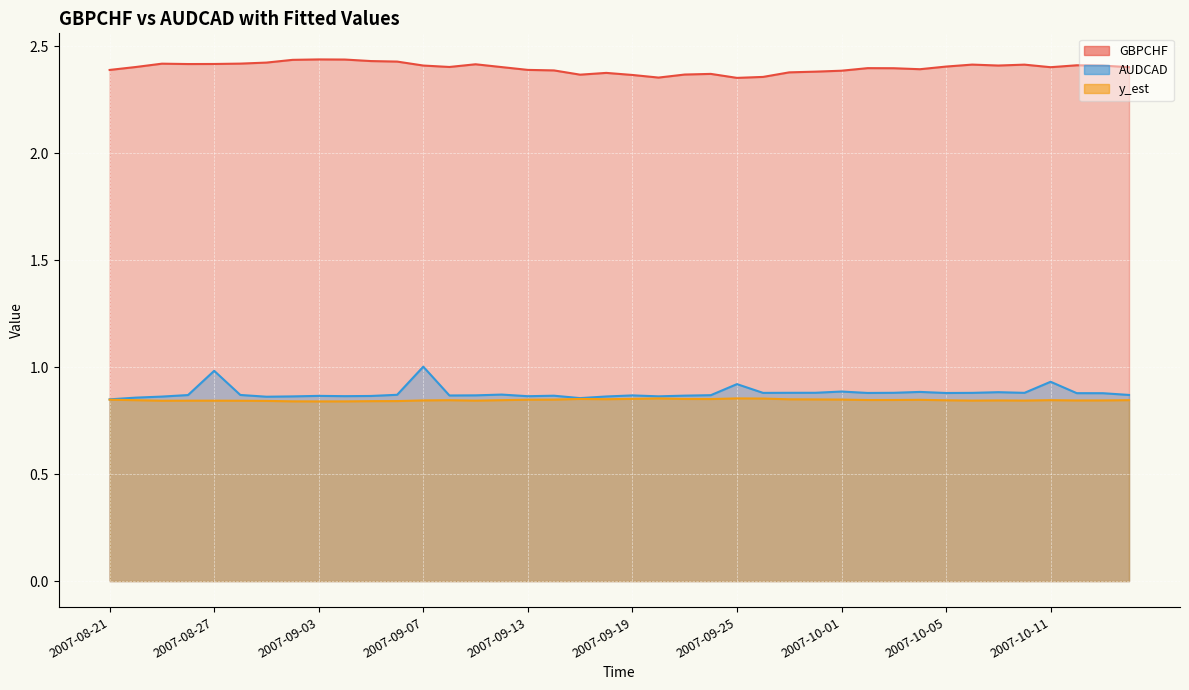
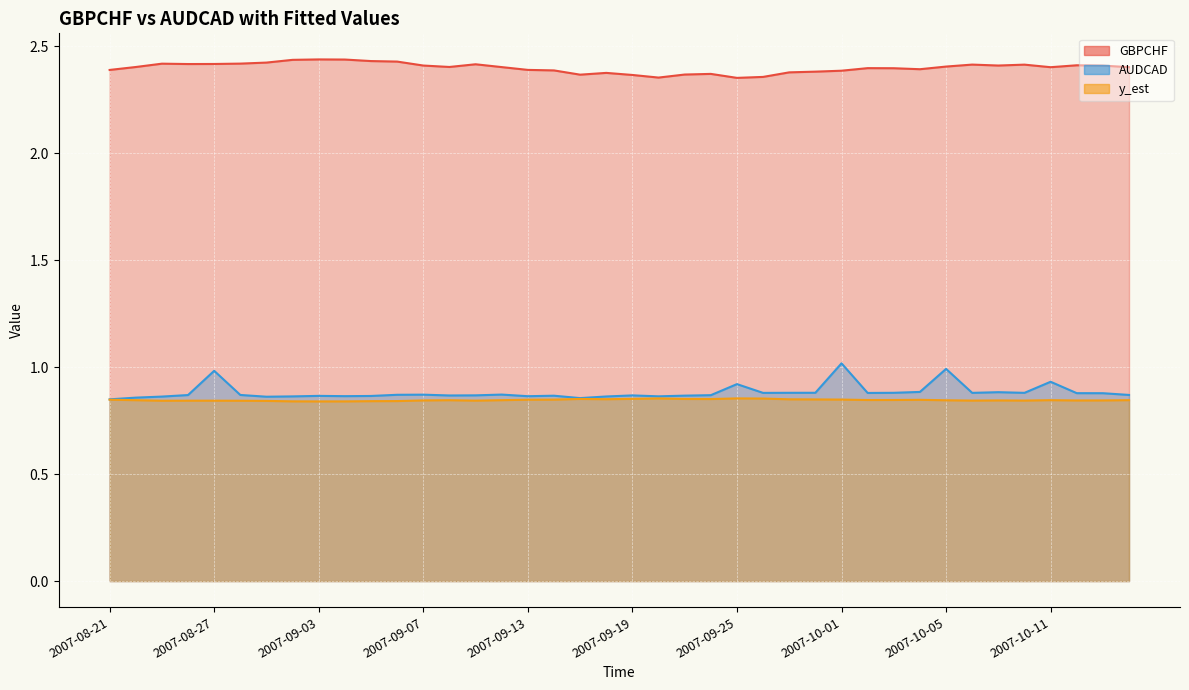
AUDCAD, 2007-09-07: 1.00 -> 0.87
AUDCAD, 2007-10-01: 0.89 -> 1.02
AUDCAD, 2007-10-05: 0.88 -> 0.99
